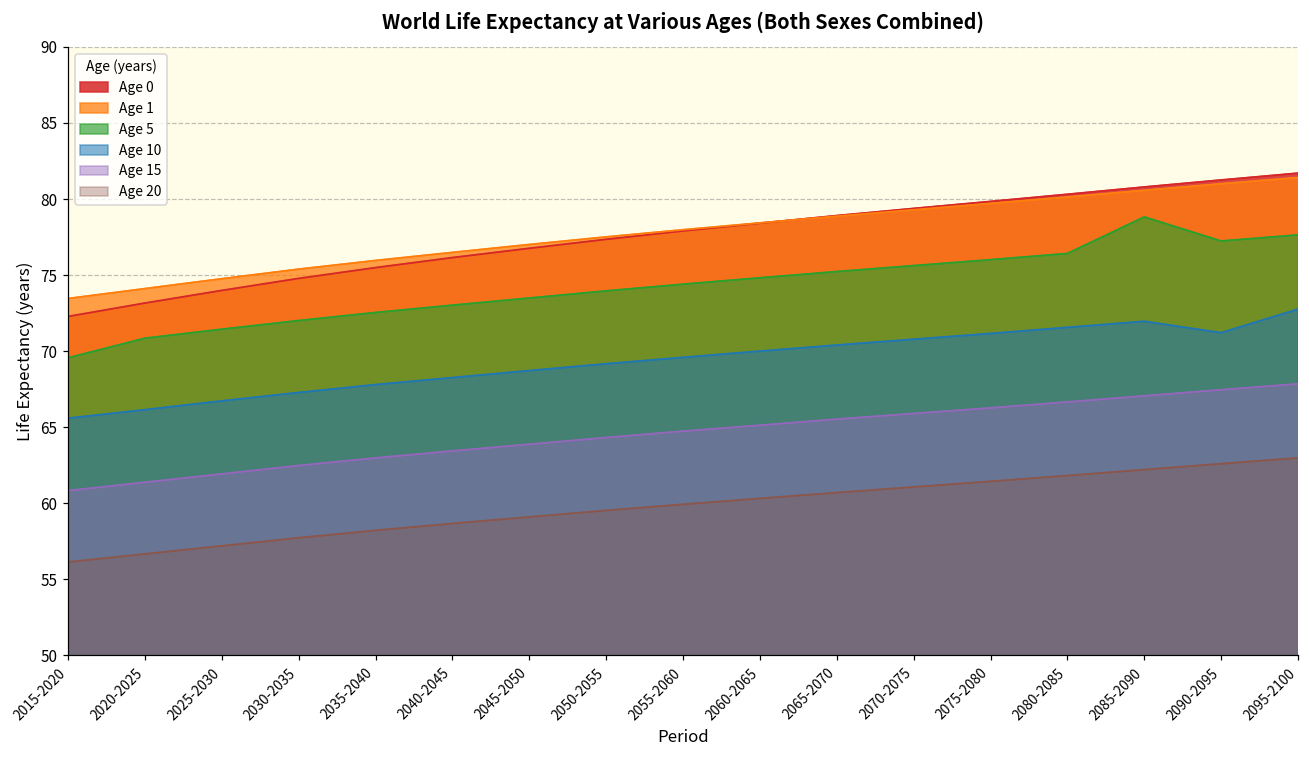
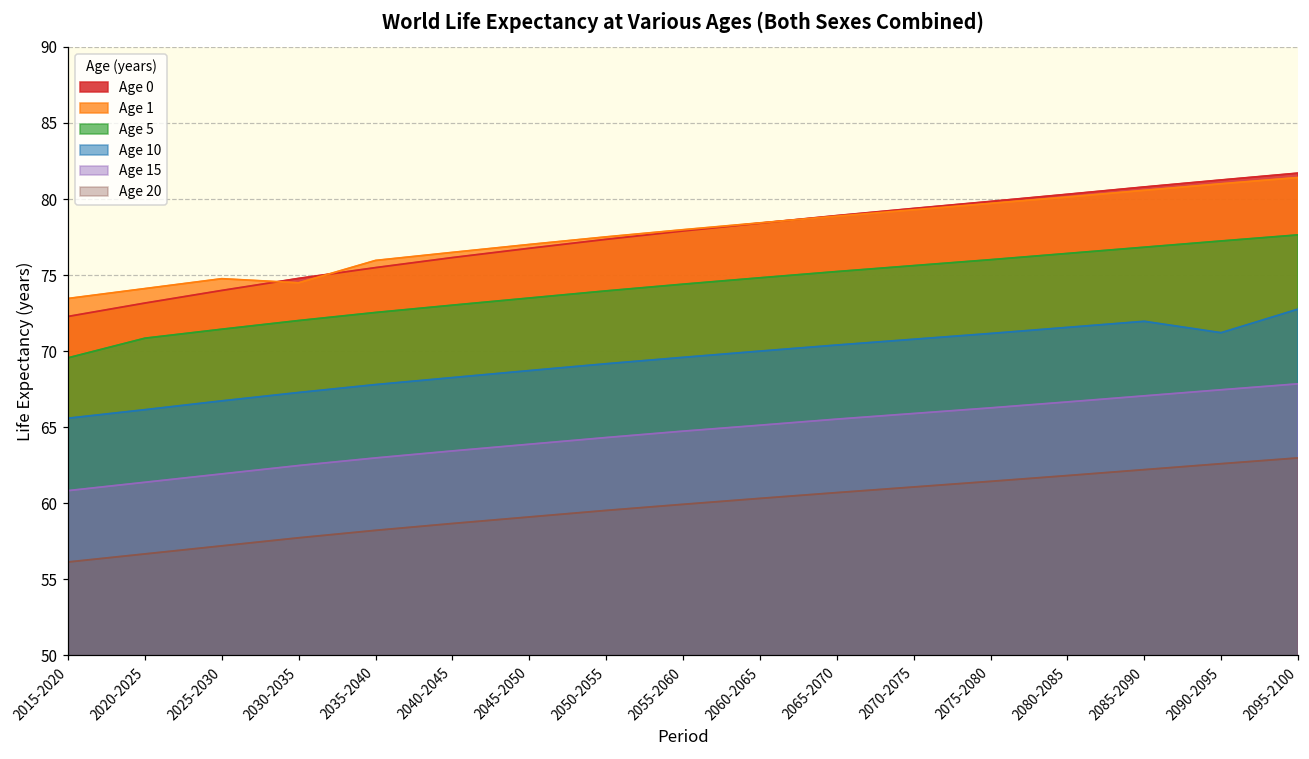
Age 1, 2030-2035: 75.4 -> 74.5
Age 5, 2085-2090: 78.8 -> 76.8
